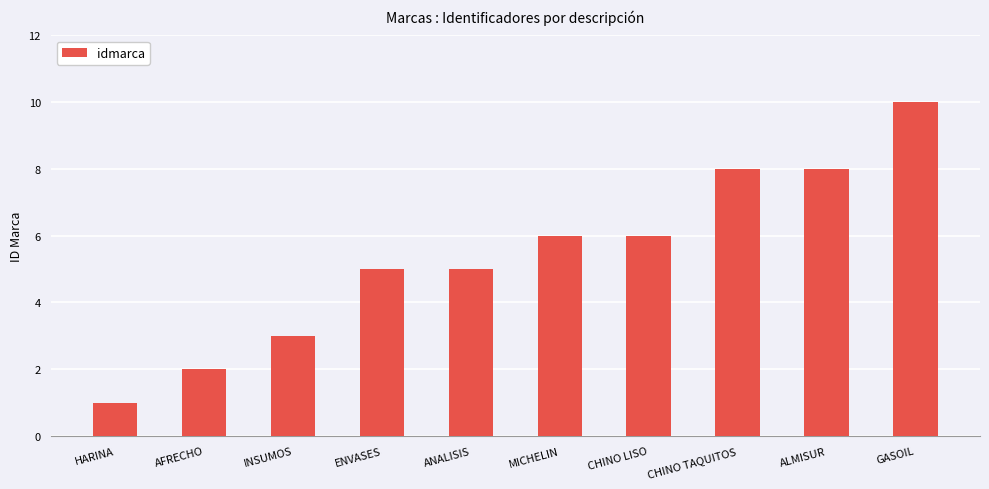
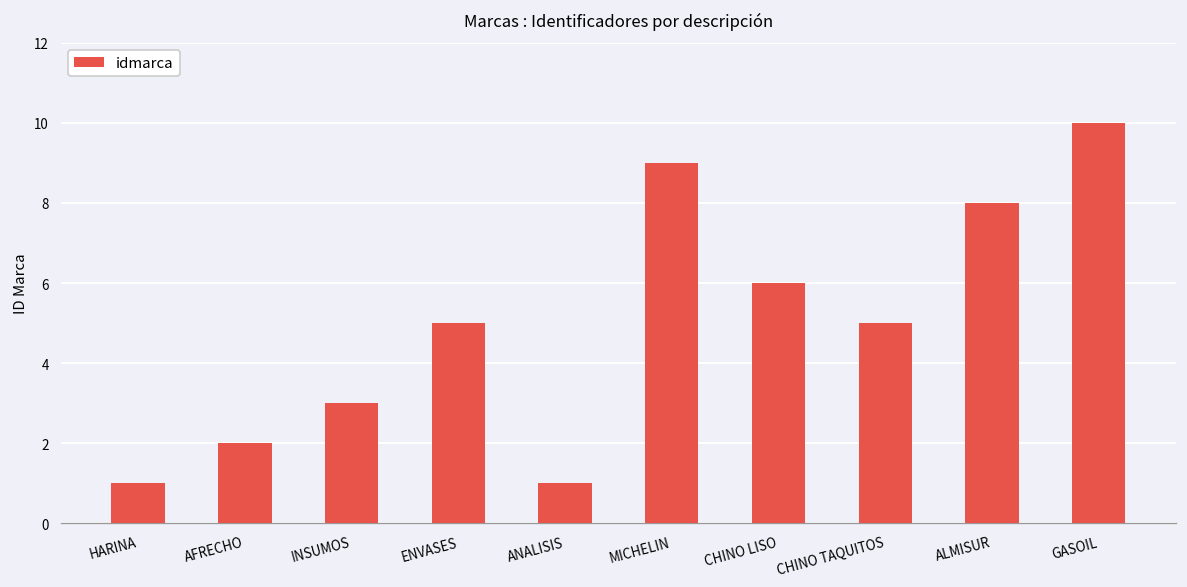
ANALISIS: 5 -> 1
MICHELIN: 6 -> 9
CHINO TAQUITOS: 8 -> 5
